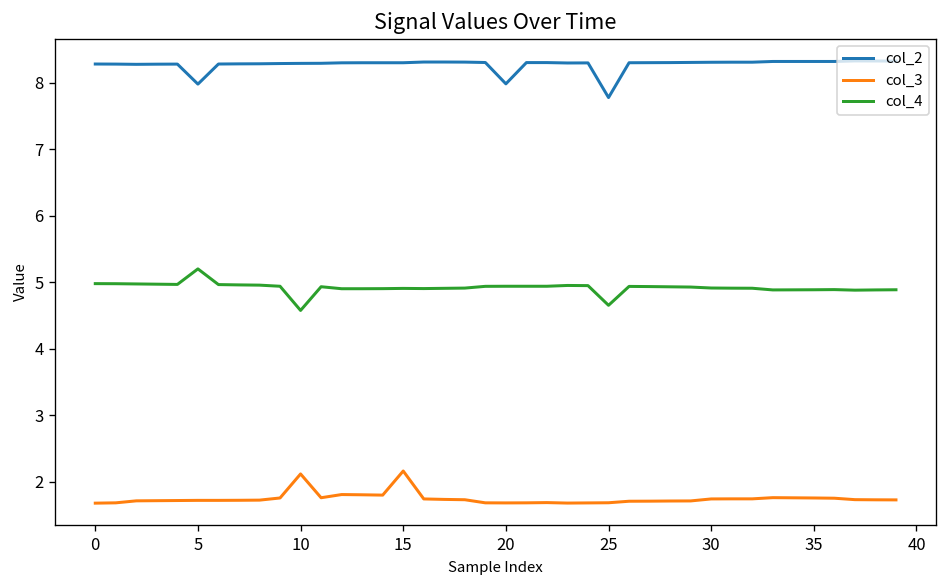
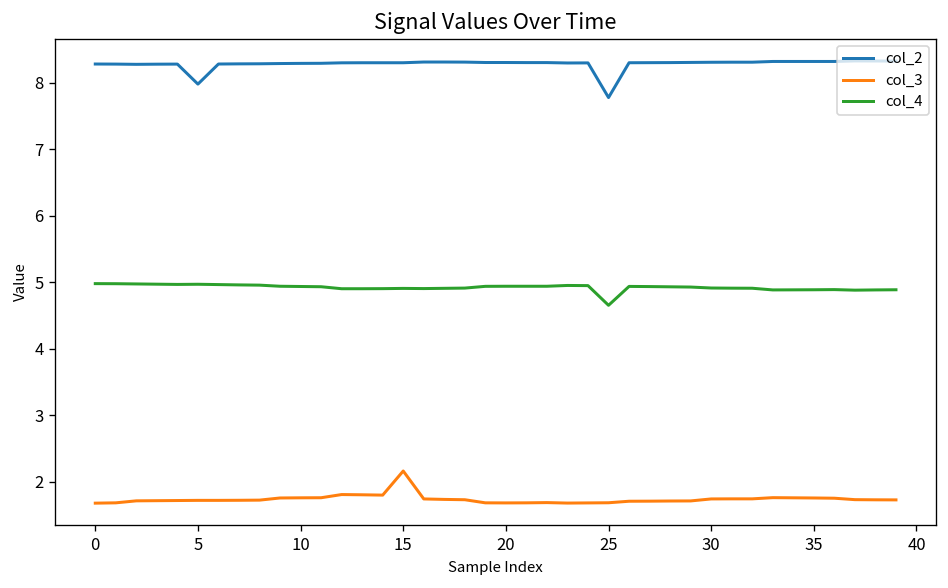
col_4, 5: 5.2 -> 5.0
col_3, 10: 2.1 -> 1.8
col_4, 10: 4.6 -> 4.9
col_2, 20: 8.0 -> 8.3
